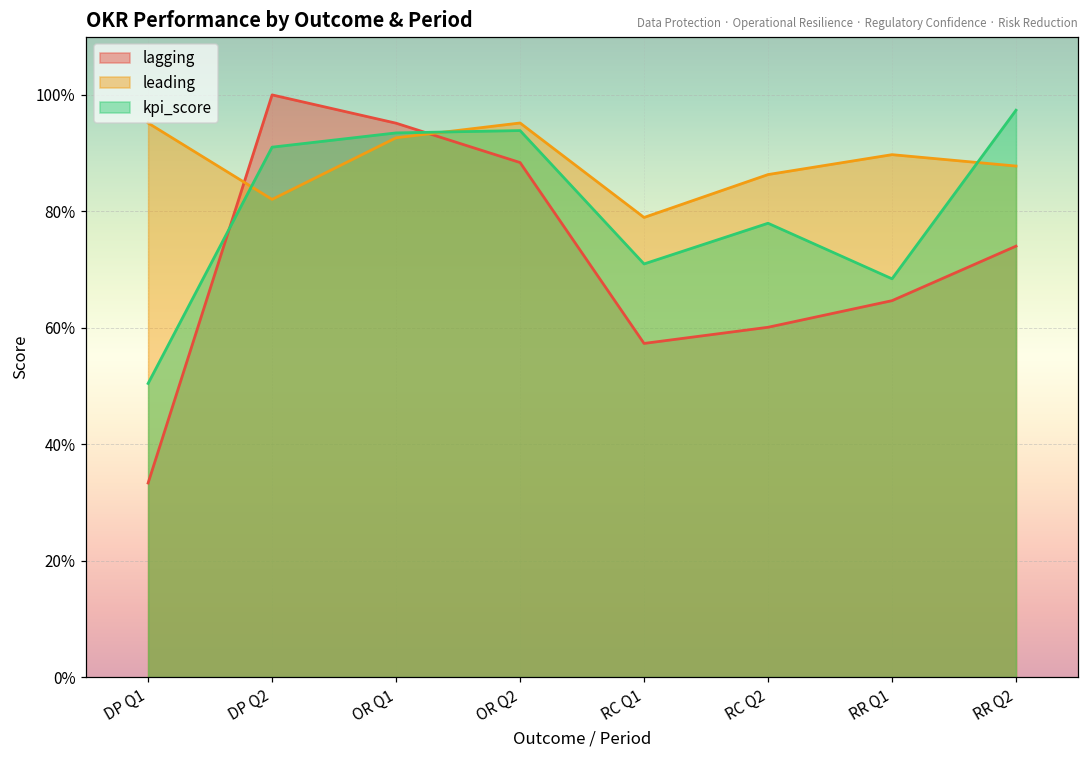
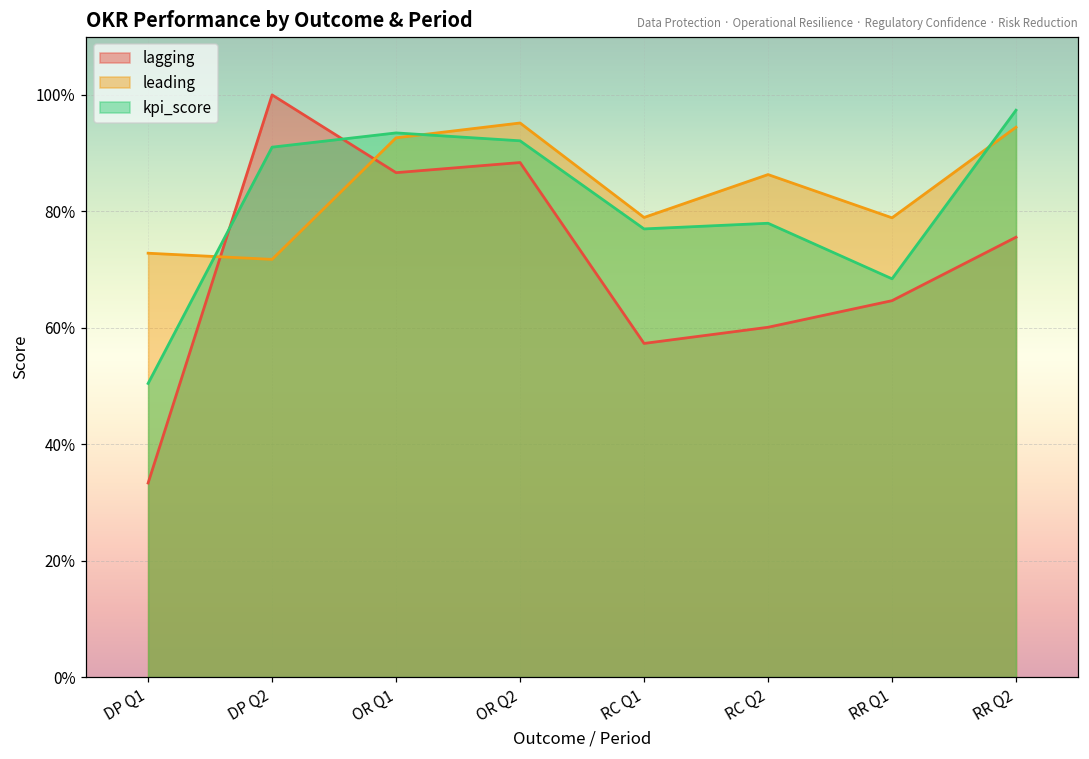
leading, DP Q1: 95% -> 73%
leading, DP Q2: 82% -> 72%
lagging, OR Q1: 95% -> 87%
kpi_score, OR Q2: 94% -> 92%
kpi_score, RC Q1: 71% -> 77%
leading, RR Q1: 90% -> 79%
lagging, RR Q2: 74% -> 76%
leading, RR Q2: 88% -> 94%
